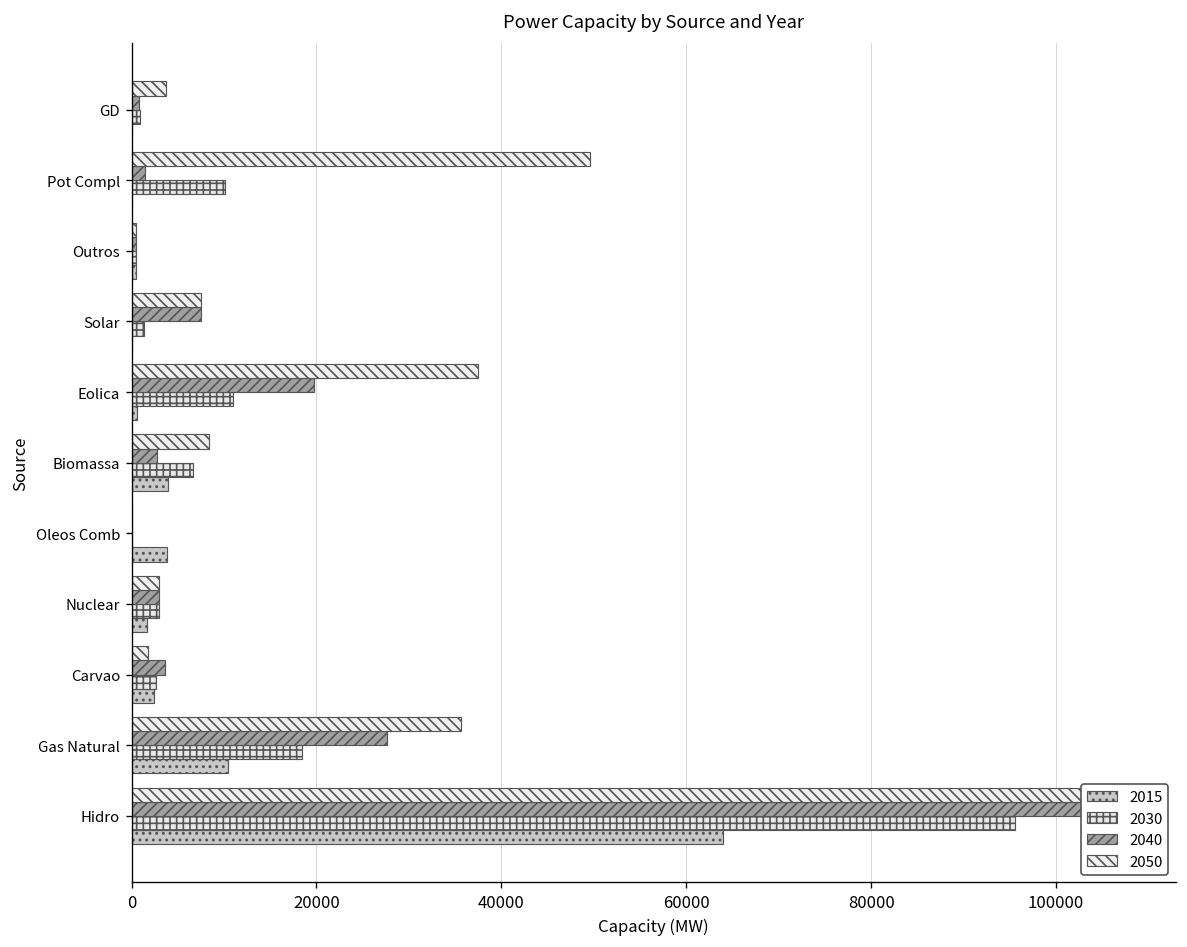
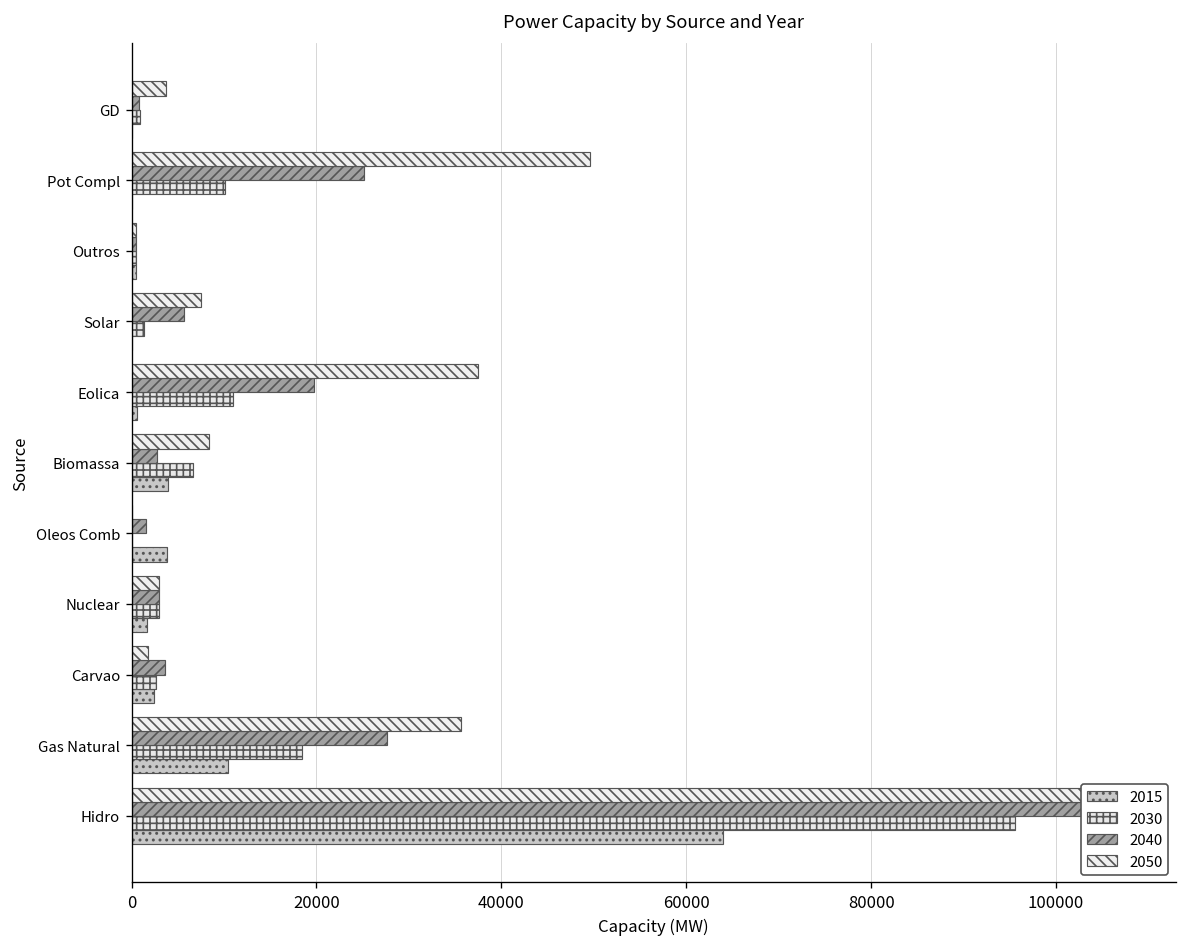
2040, Pot Compl: 1000 -> 25000
2040, Solar: 8000 -> 6000
2040, Oleos Comb: 0 -> 2000
